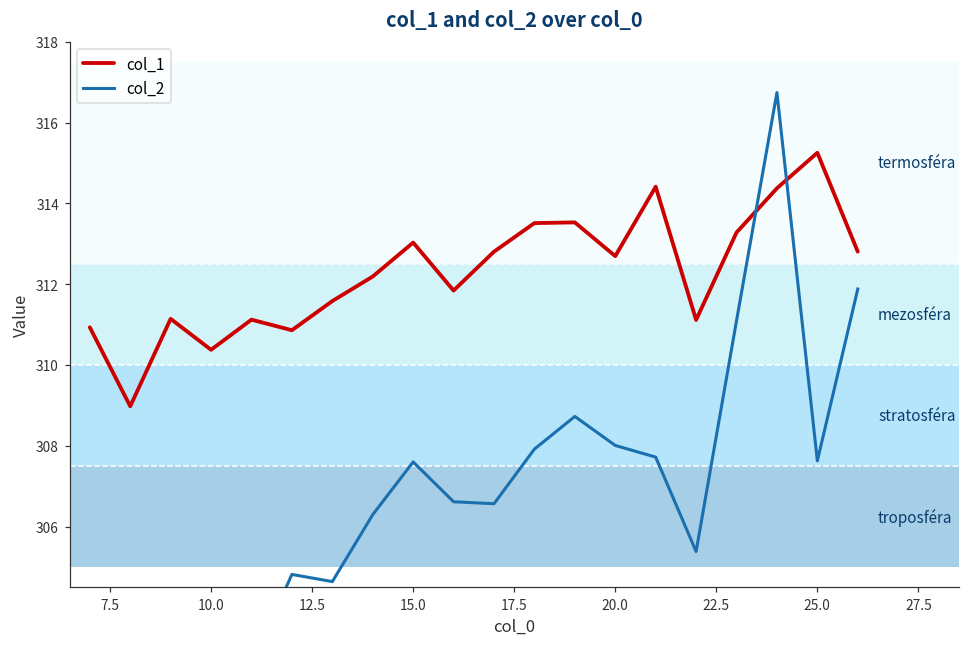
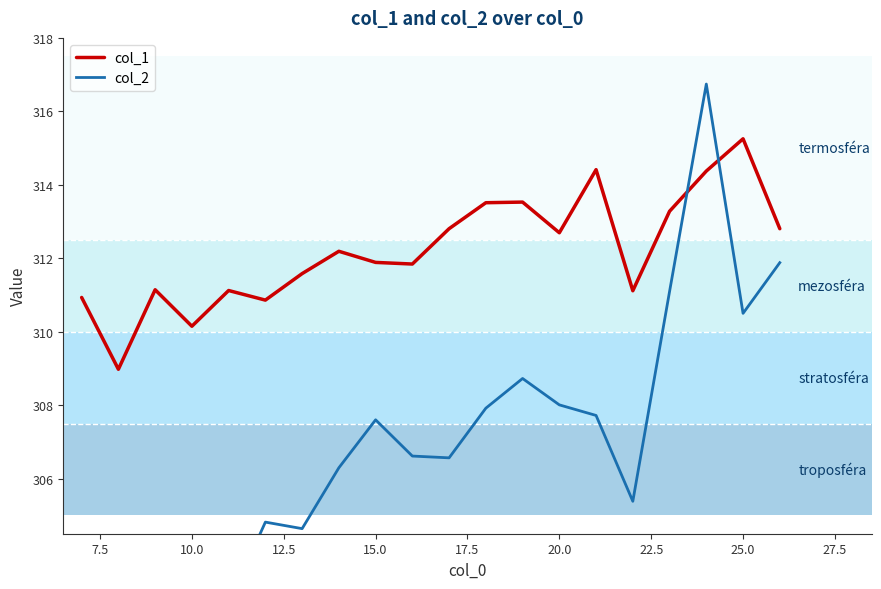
col_1, 10.0: 310.4 -> 310.1
col_1, 15.0: 313.0 -> 311.9
col_2, 25.0: 307.6 -> 310.5
